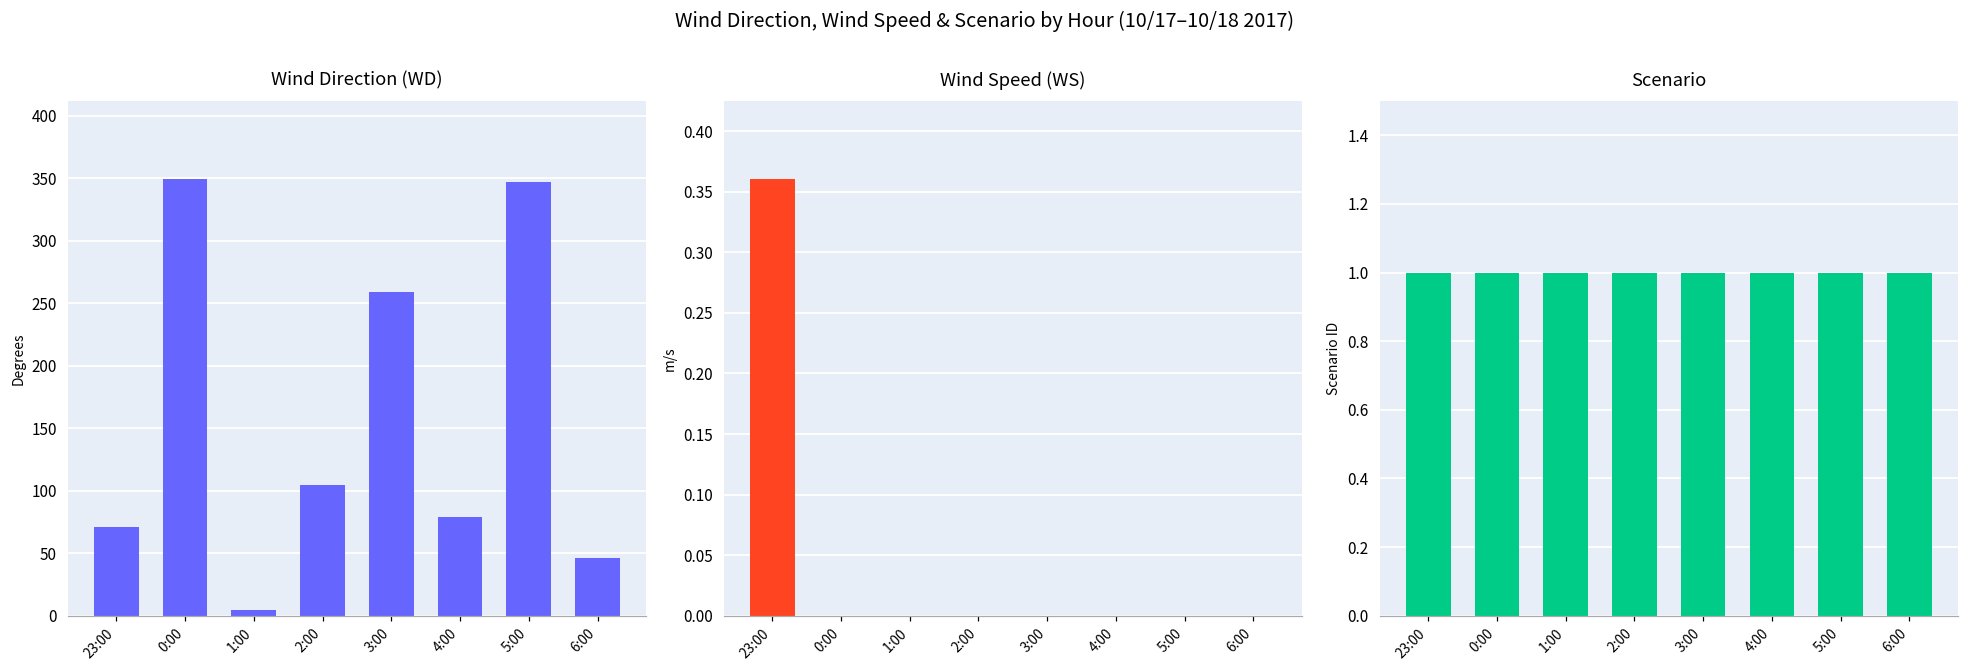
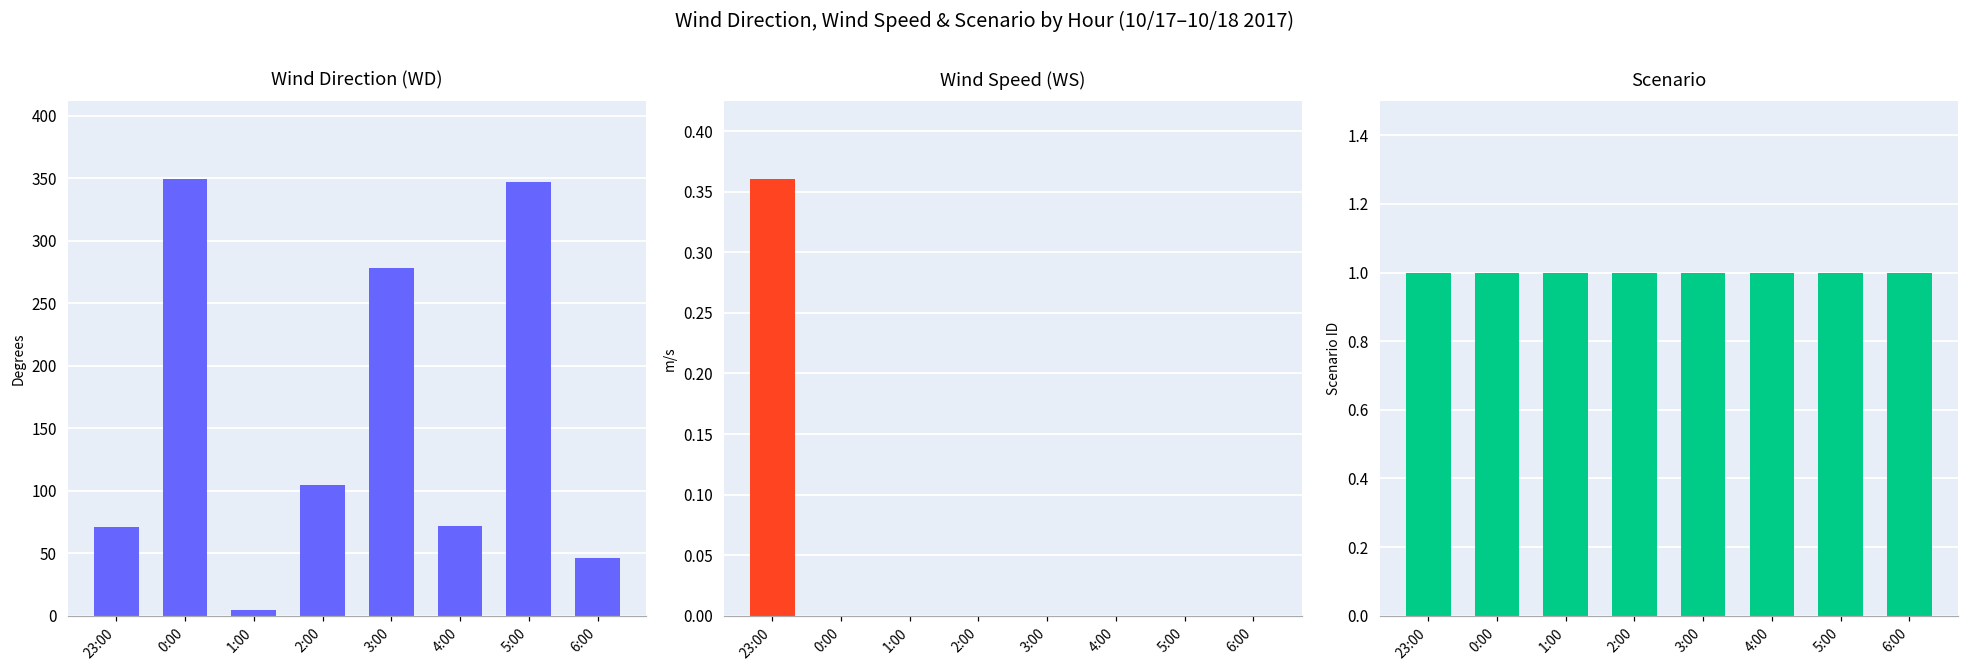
Wind Direction (WD), 3:00: 259 -> 278
Wind Direction (WD), 4:00: 79 -> 72
